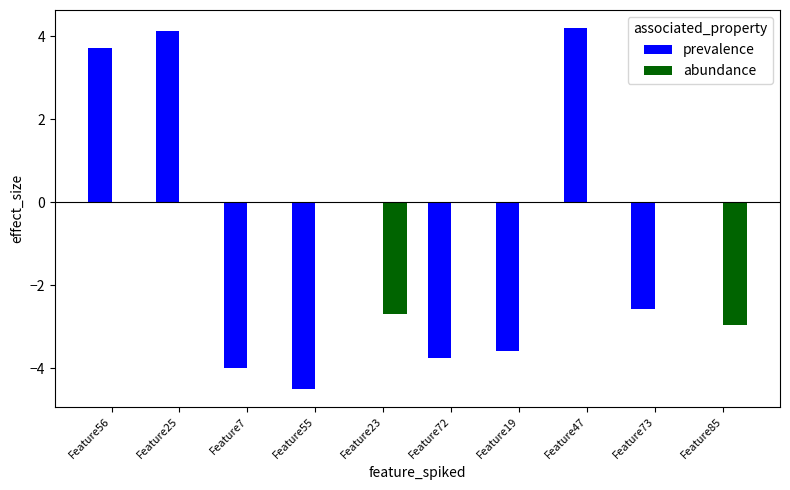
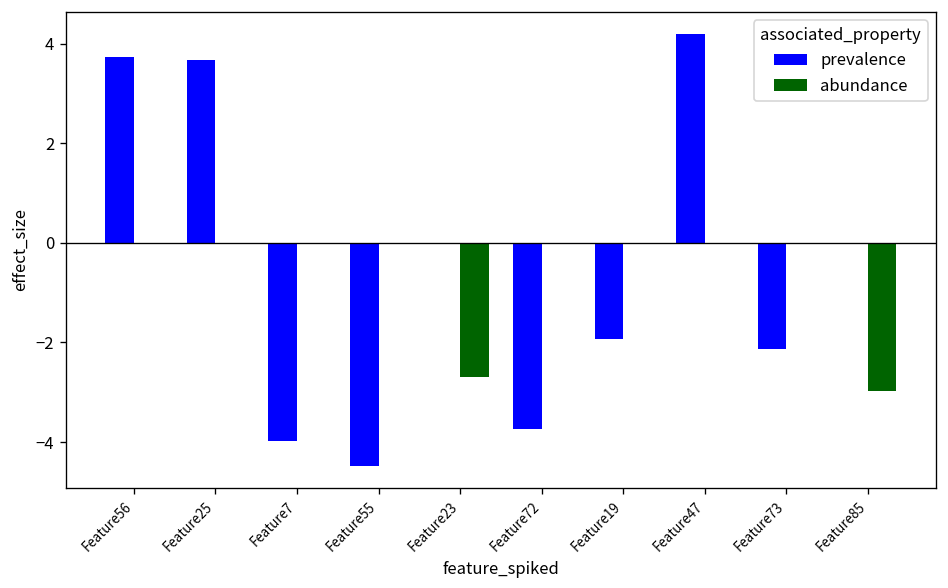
prevalence, Feature25: 4.1 -> 3.7
prevalence, Feature19: -3.6 -> -1.9
prevalence, Feature73: -2.6 -> -2.1
